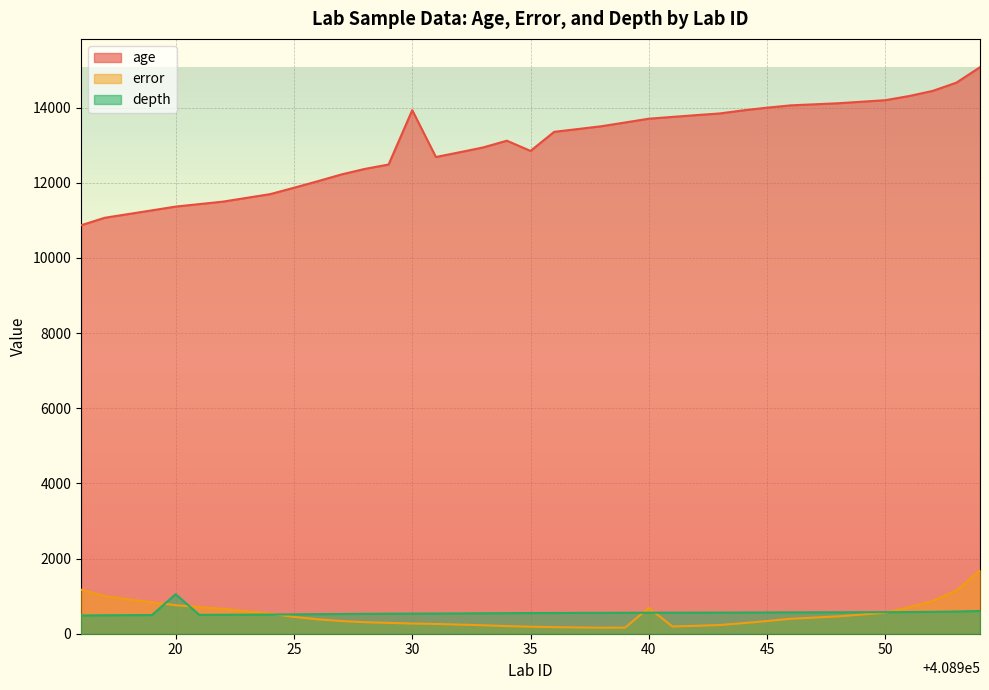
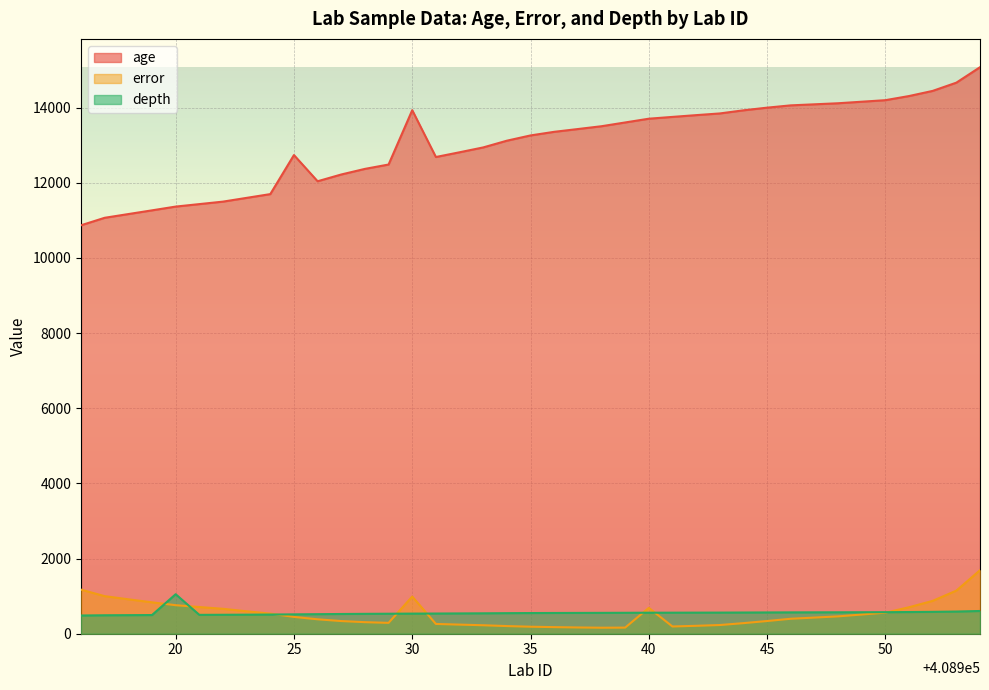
age, 25: 11900 -> 12700
error, 30: 300 -> 1000
age, 35: 12800 -> 13300
